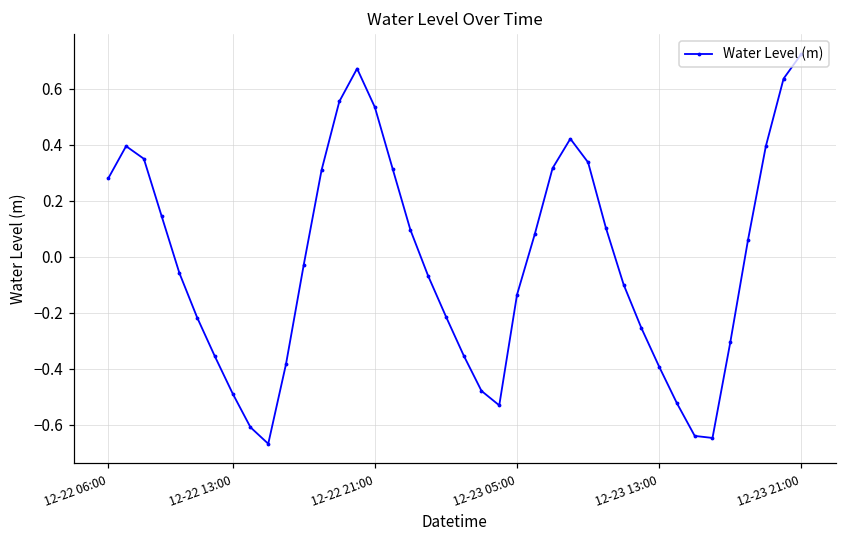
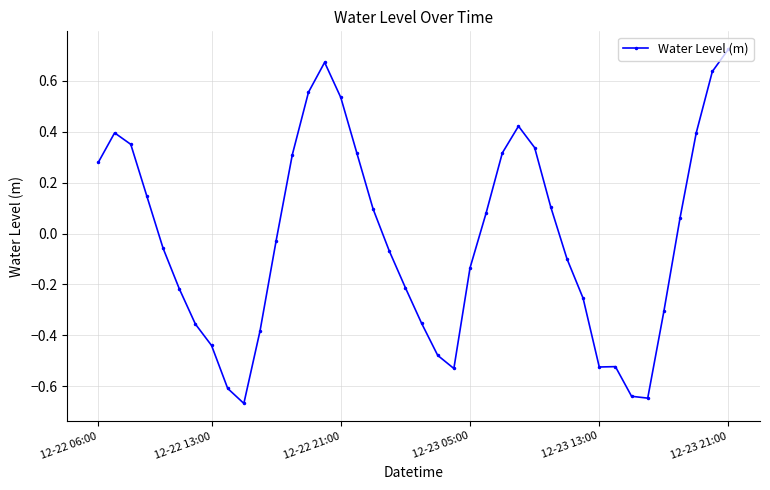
12-22 13:00: -0.49 -> -0.44
12-23 13:00: -0.39 -> -0.52
